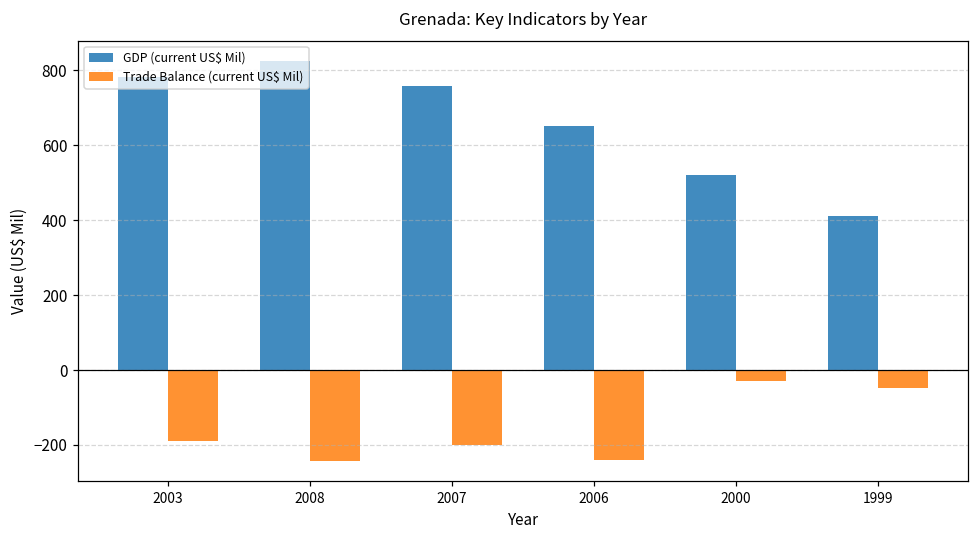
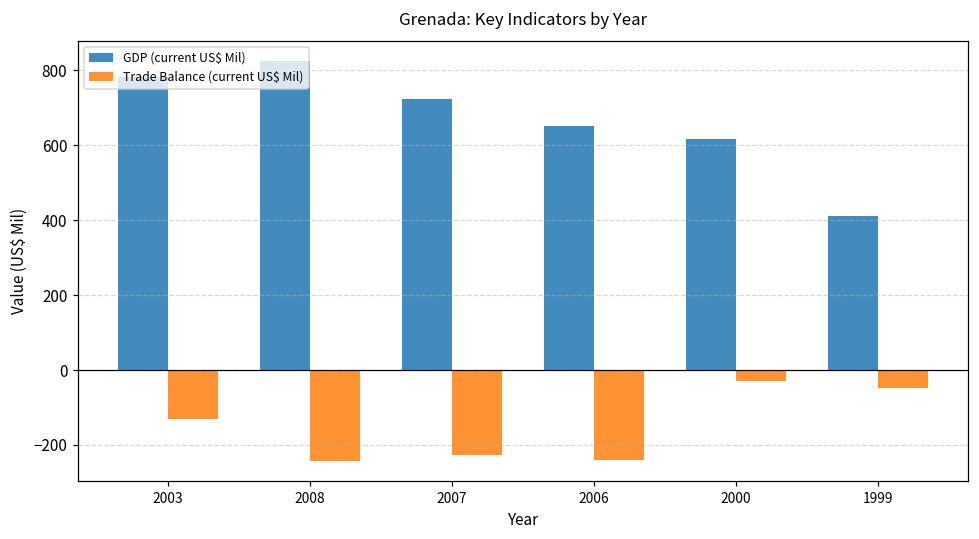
Trade Balance (current US$ Mil), 2003: -190 -> -130
GDP (current US$ Mil), 2007: 760 -> 720
Trade Balance (current US$ Mil), 2007: -200 -> -230
GDP (current US$ Mil), 2000: 520 -> 620
